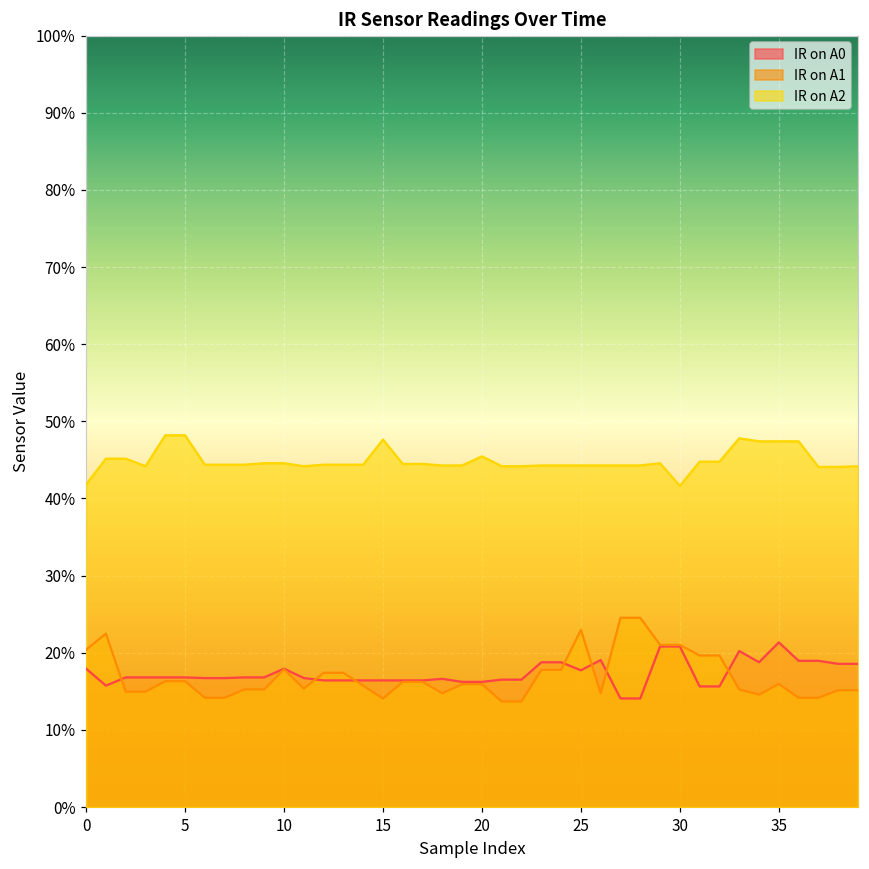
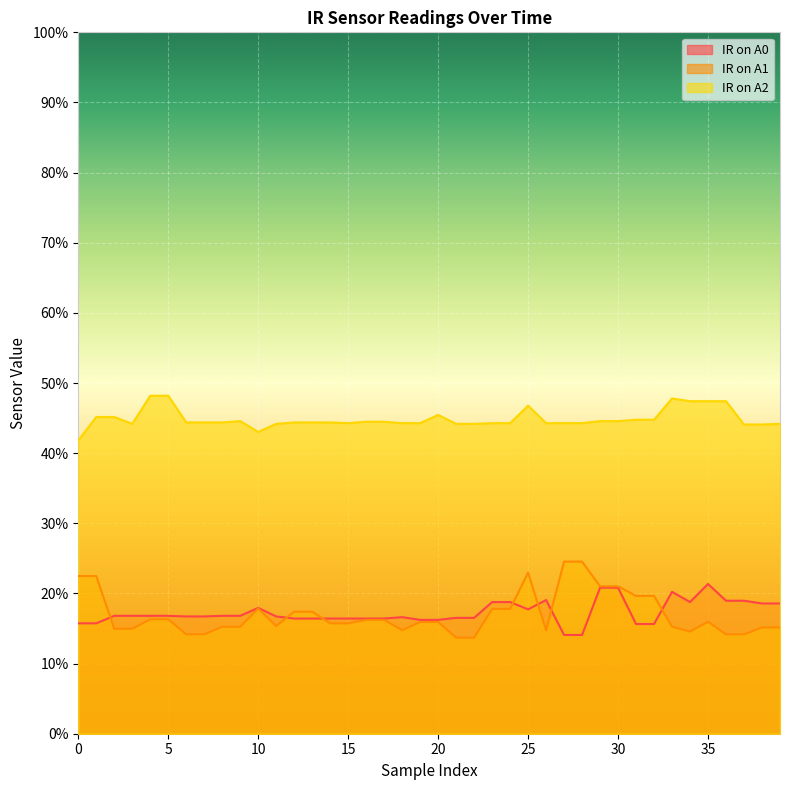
IR on A0, 0: 18% -> 16%
IR on A1, 0: 20% -> 22%
IR on A2, 10: 45% -> 43%
IR on A1, 15: 14% -> 16%
IR on A2, 15: 48% -> 44%
IR on A2, 25: 44% -> 47%
IR on A2, 30: 42% -> 45%
